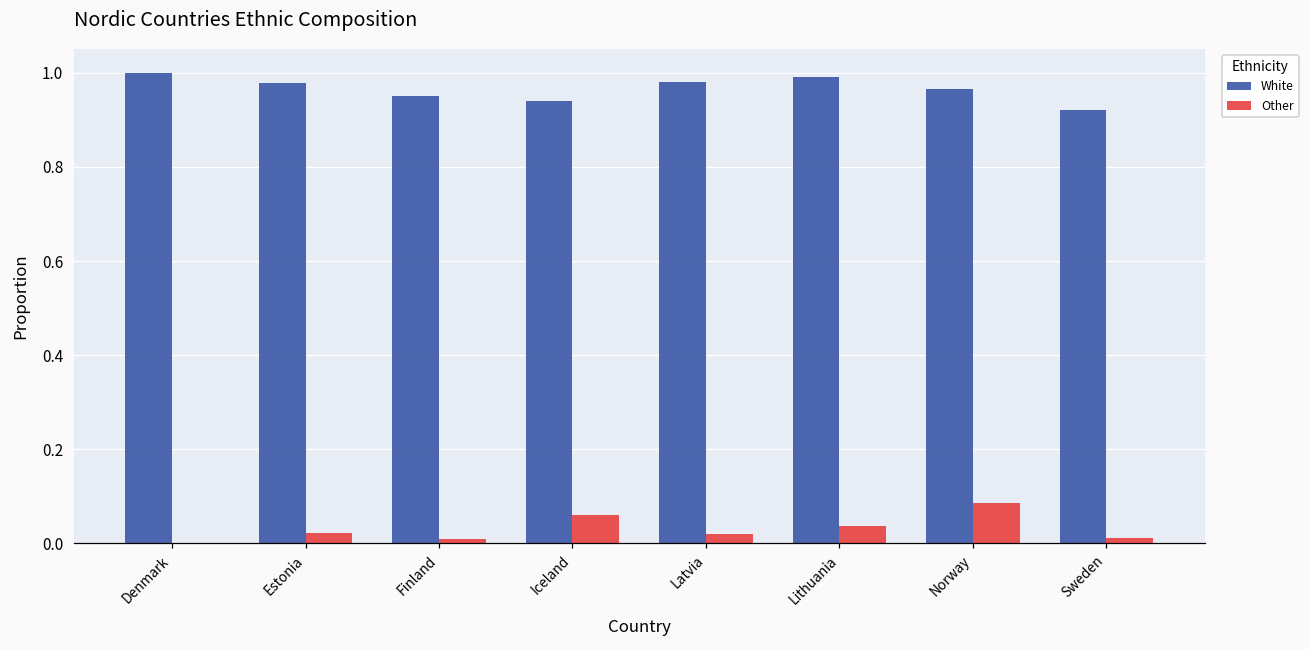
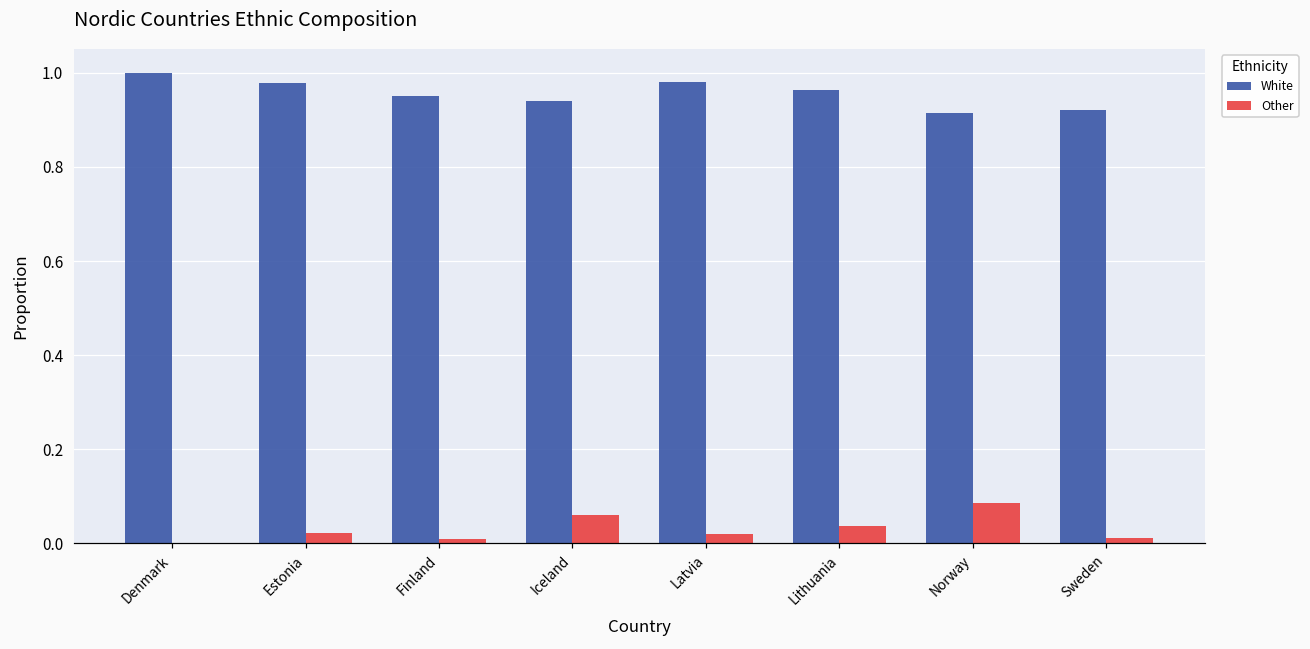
White, Lithuania: 0.99 -> 0.96
White, Norway: 0.97 -> 0.92
